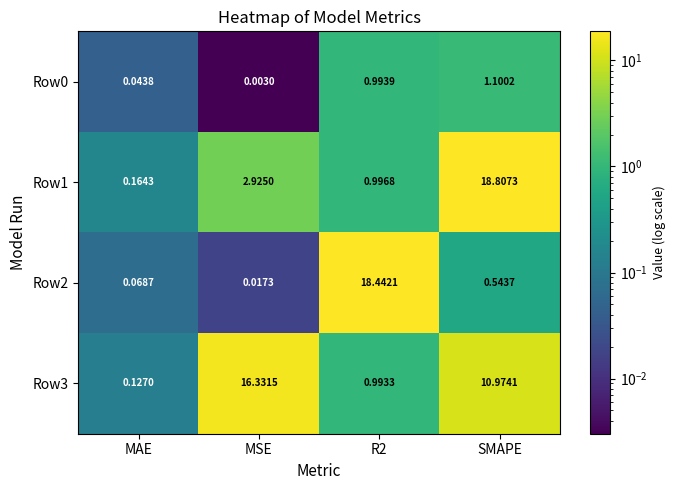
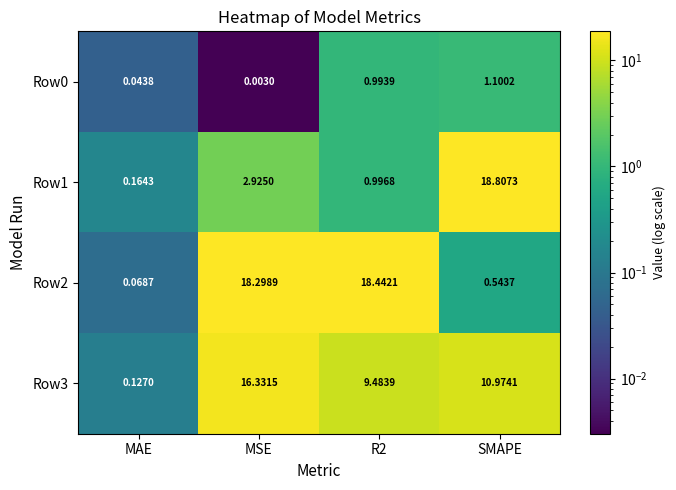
Row2, MSE: 0.0173 -> 18.2989
Row3, R2: 0.9933 -> 9.4839
